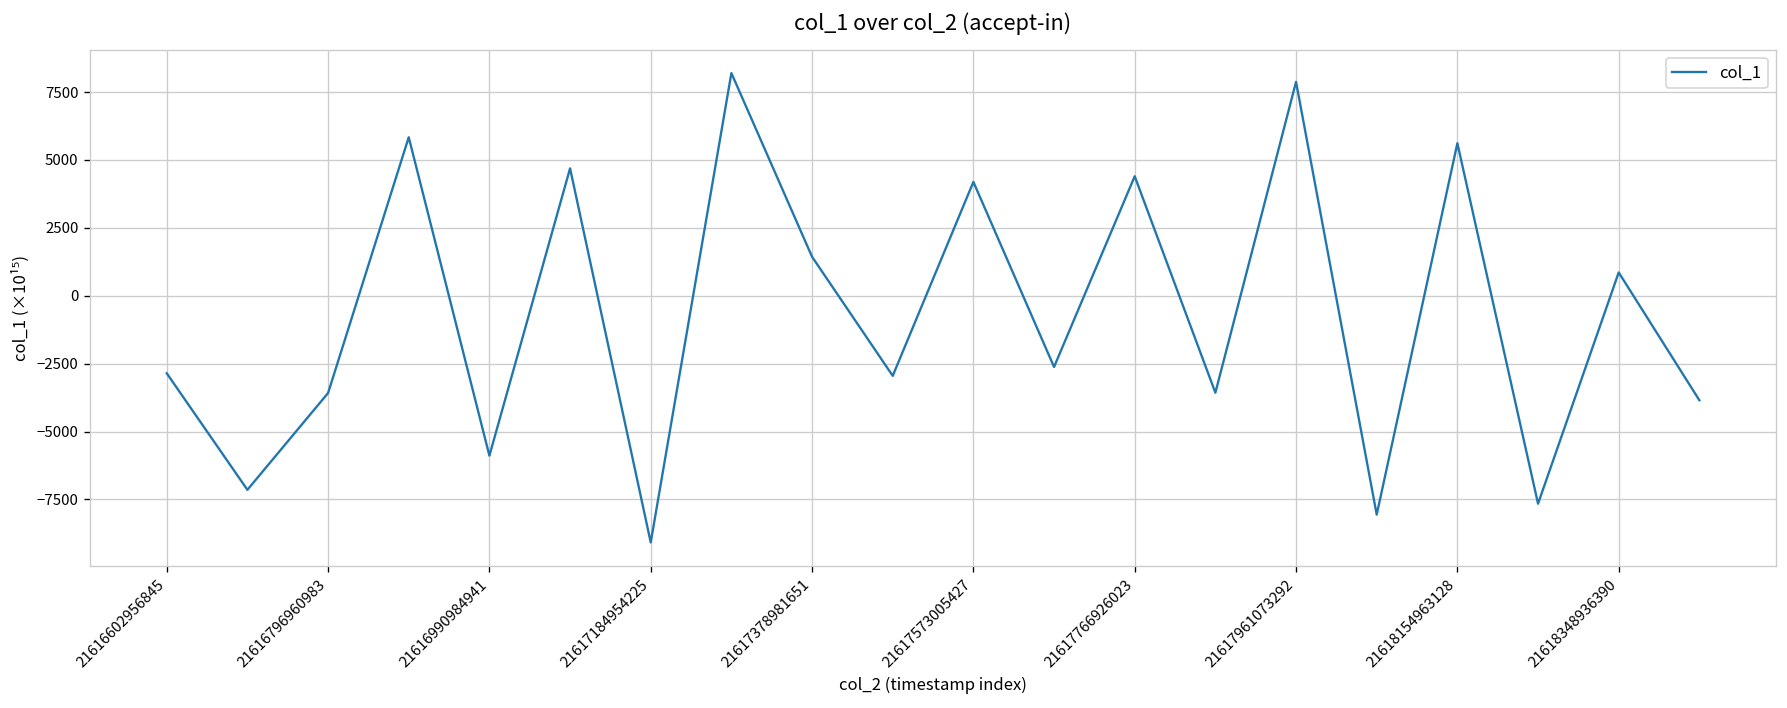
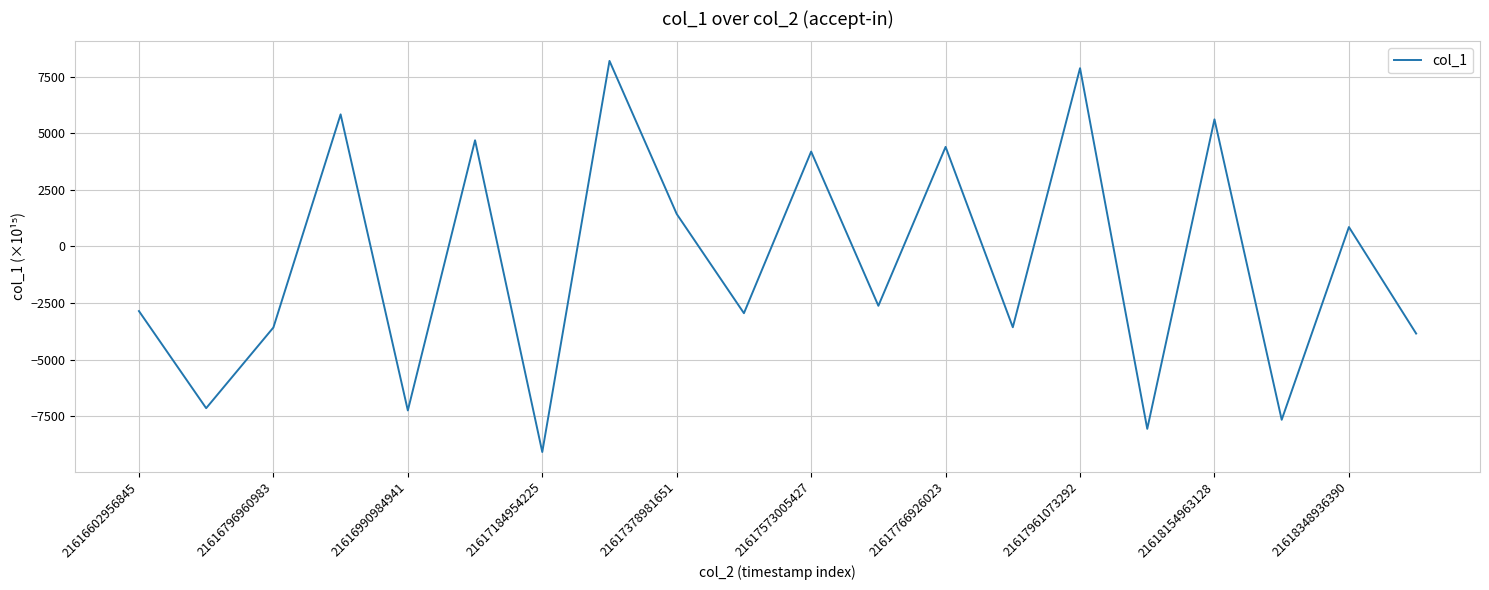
21616990984941: -5900 -> -7200
